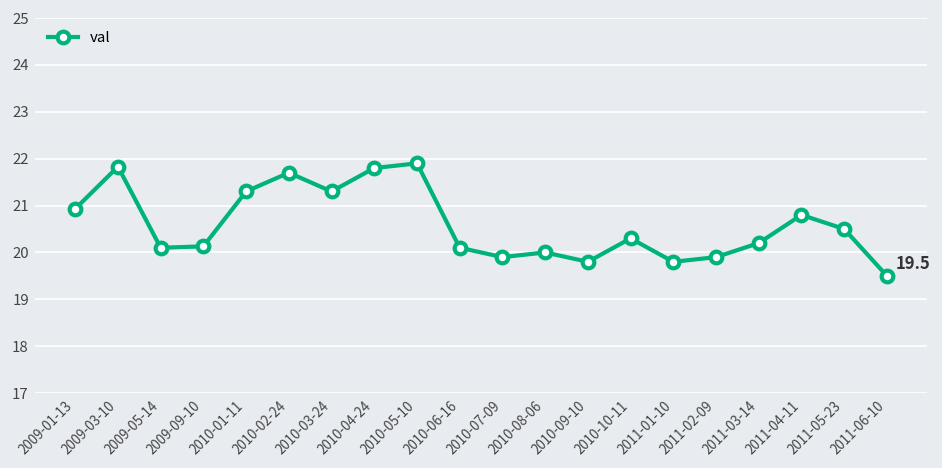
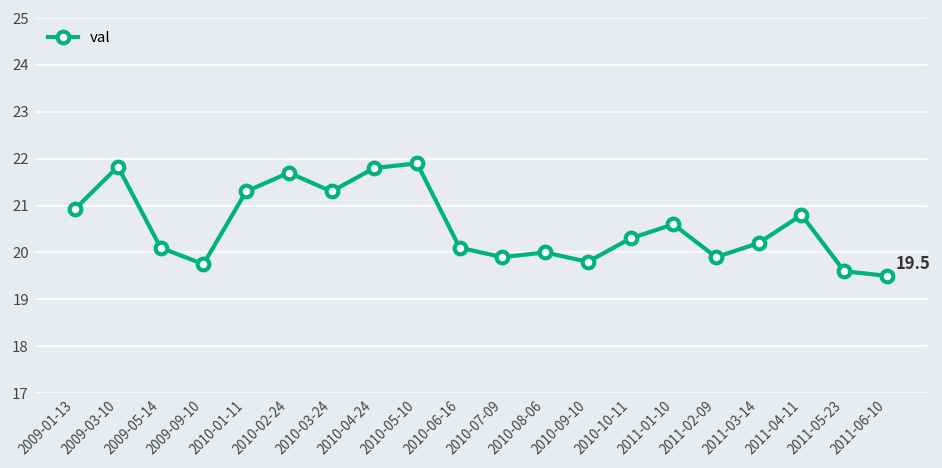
2009-09-10: 20.1 -> 19.8
2011-01-10: 19.8 -> 20.6
2011-05-23: 20.5 -> 19.6
